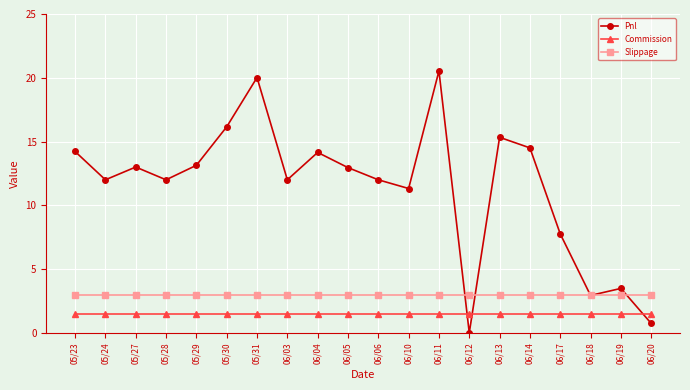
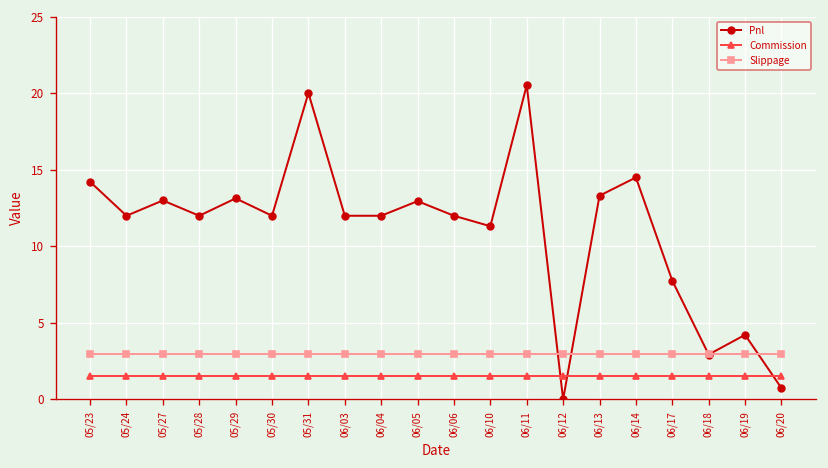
Pnl, 05/30: 16.2 -> 12.0
Pnl, 06/04: 14.1 -> 12.0
Pnl, 06/13: 15.3 -> 13.3
Pnl, 06/19: 3.5 -> 4.2
